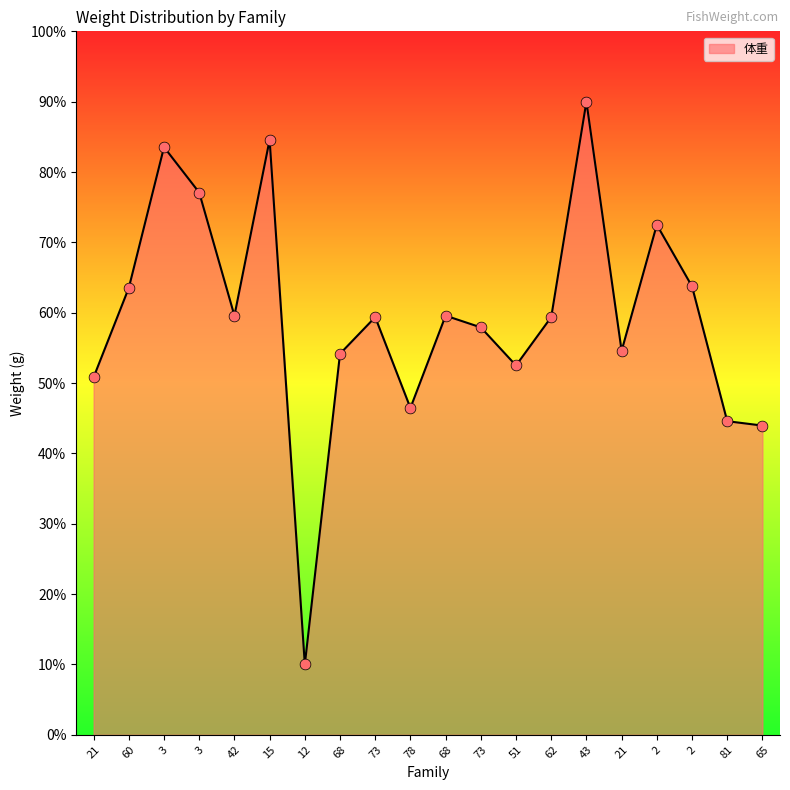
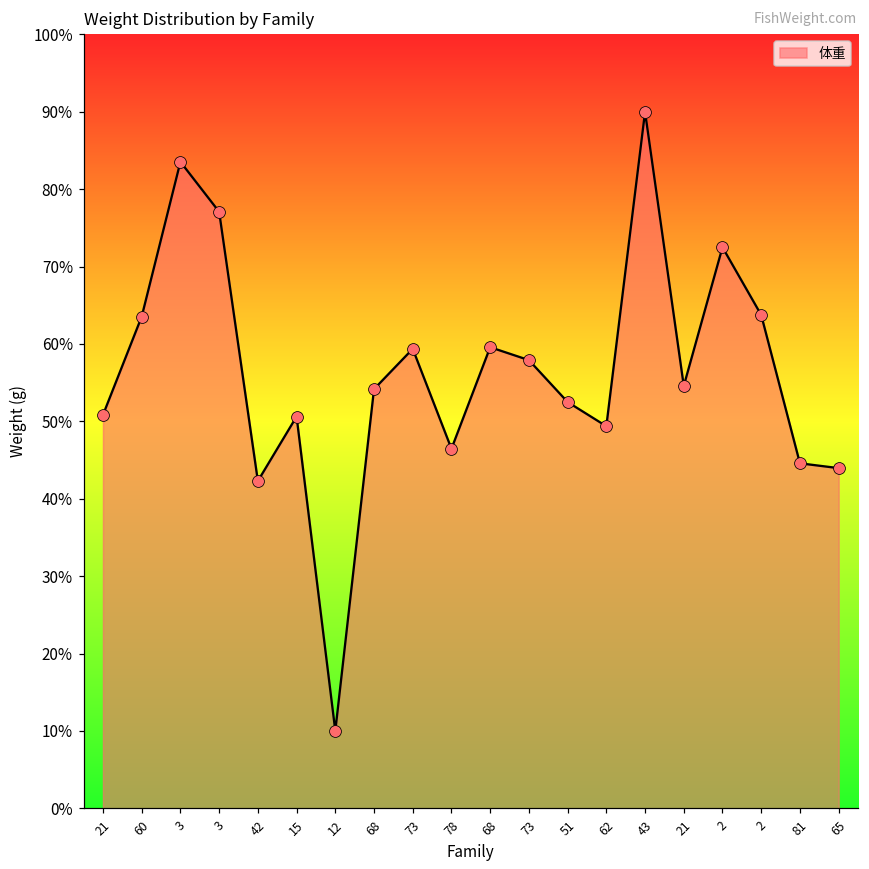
42: 60% -> 42%
15: 85% -> 51%
62: 59% -> 49%
